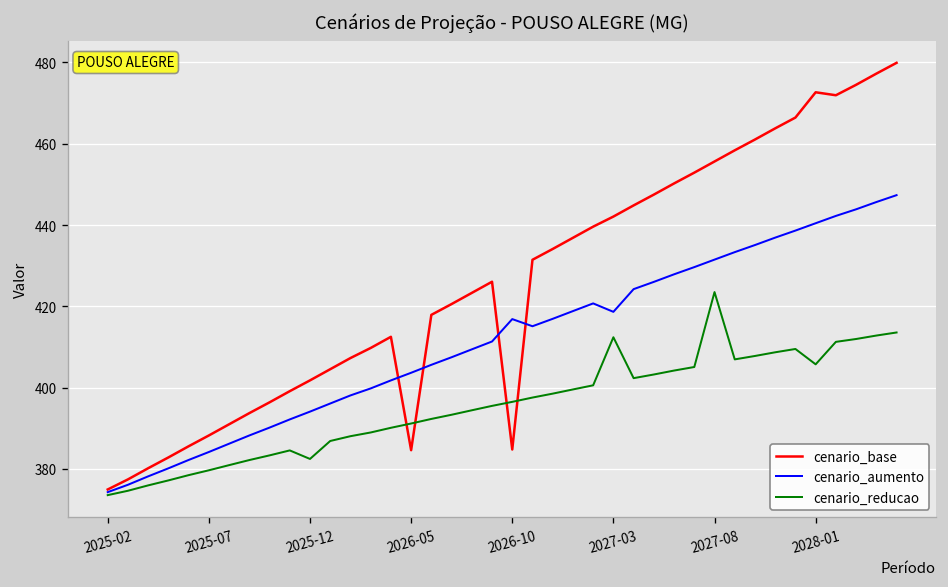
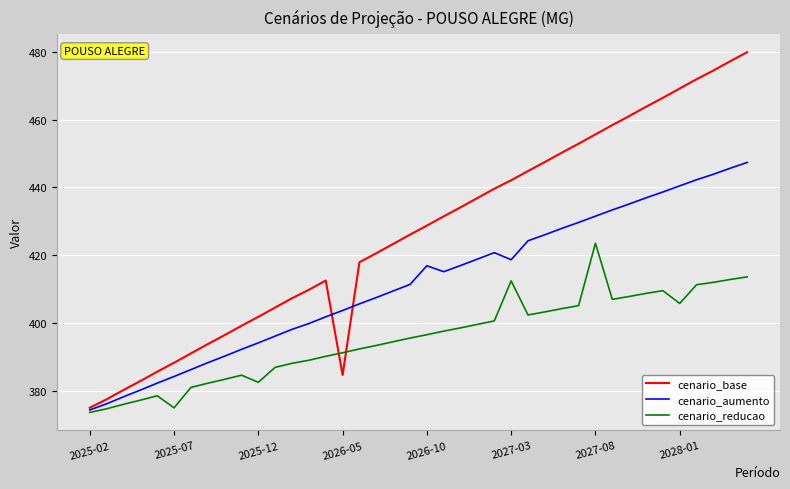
cenario_reducao, 2025-07: 380 -> 375
cenario_base, 2026-10: 385 -> 429
cenario_base, 2028-01: 473 -> 469
